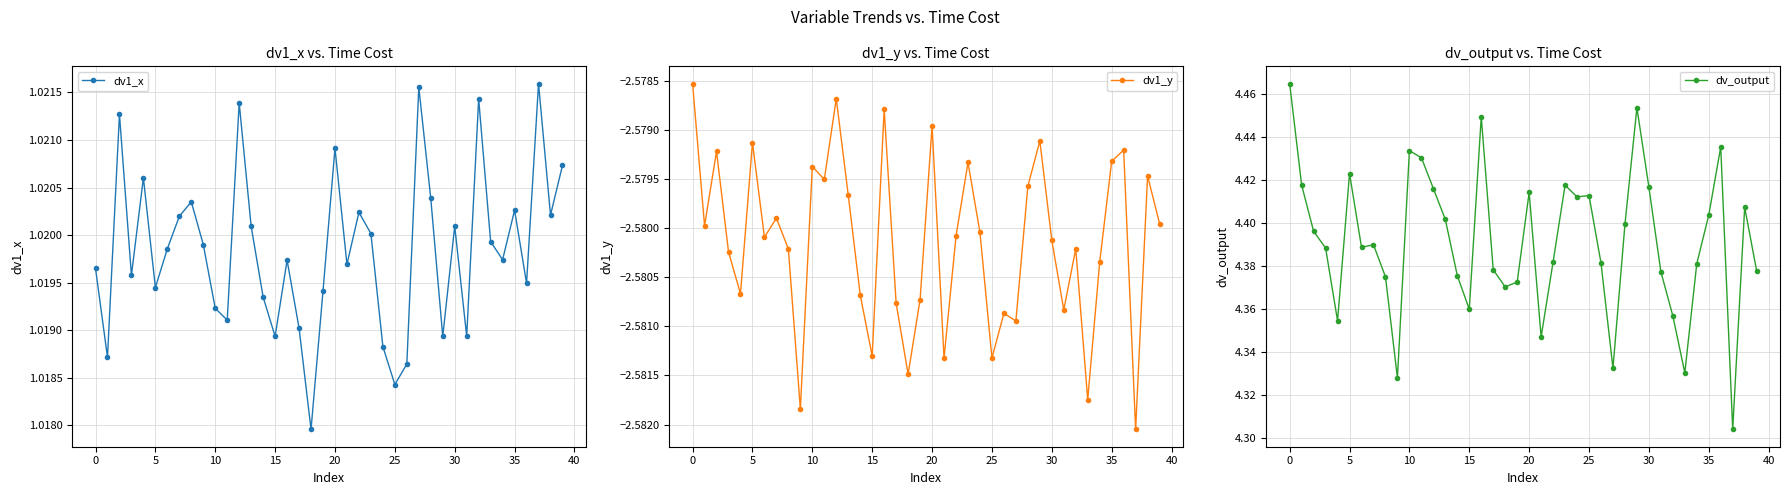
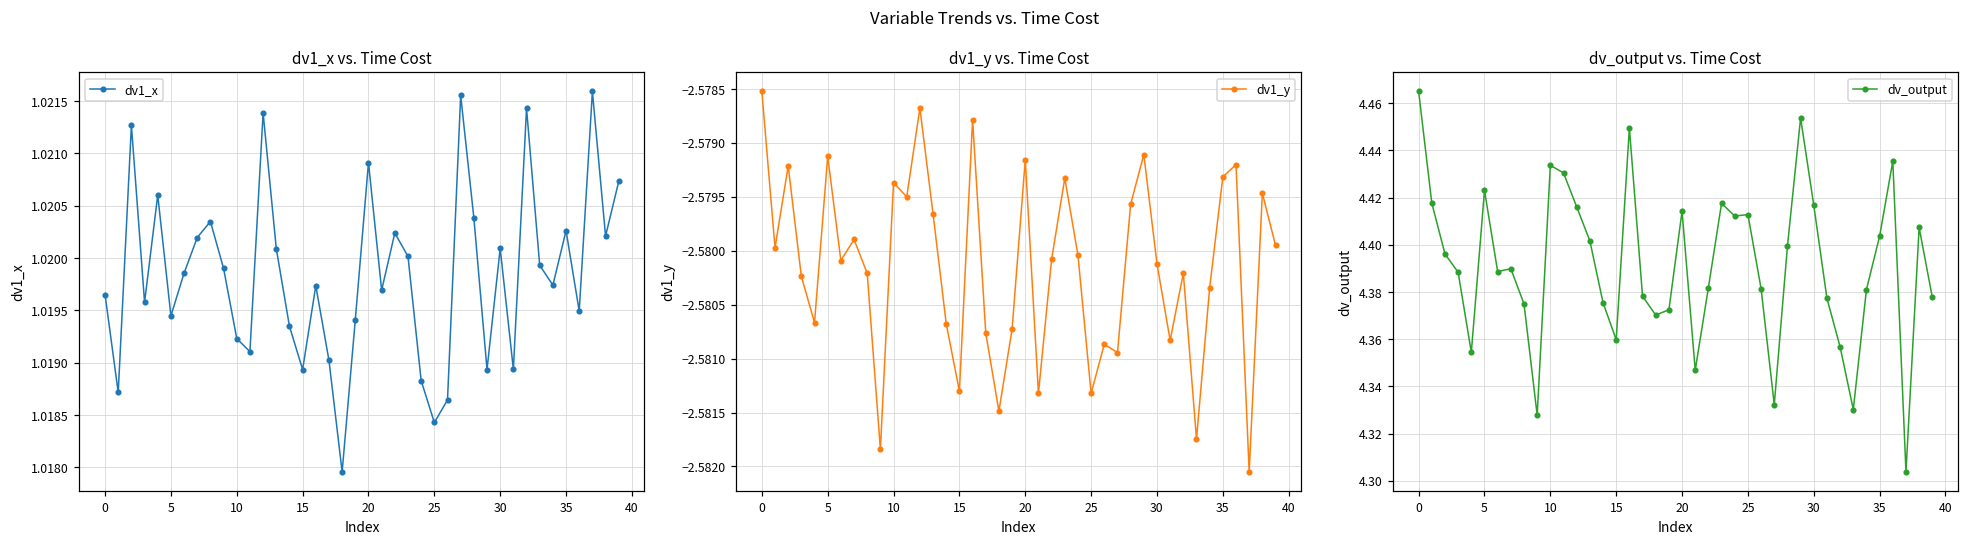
dv1_y vs. Time Cost, 20: -2.5790 -> -2.5792
